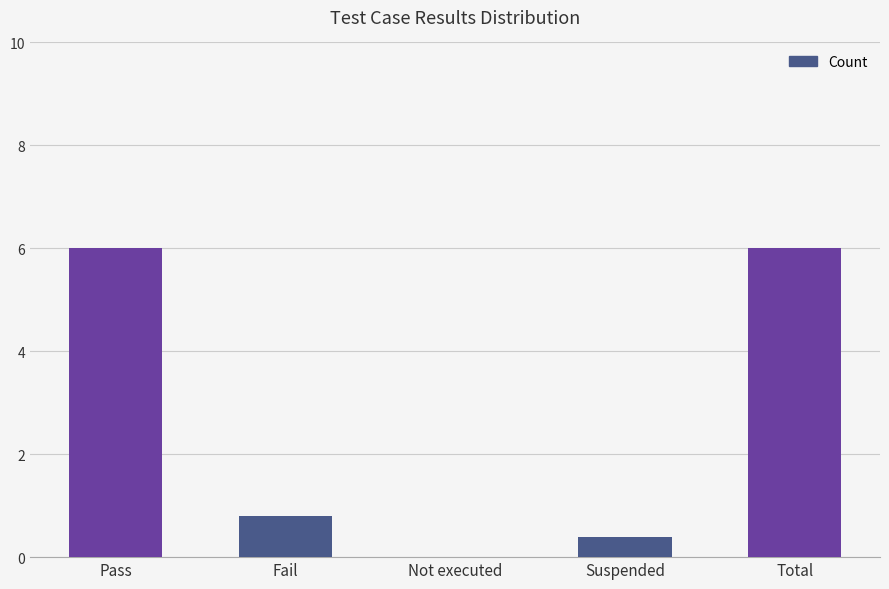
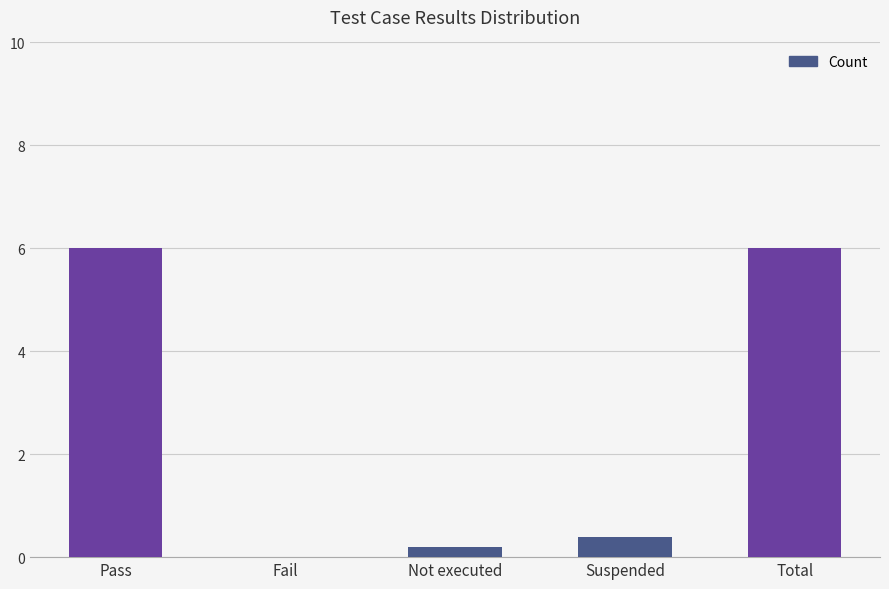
Fail: 0.8 -> 0.0
Not executed: 0.0 -> 0.2
